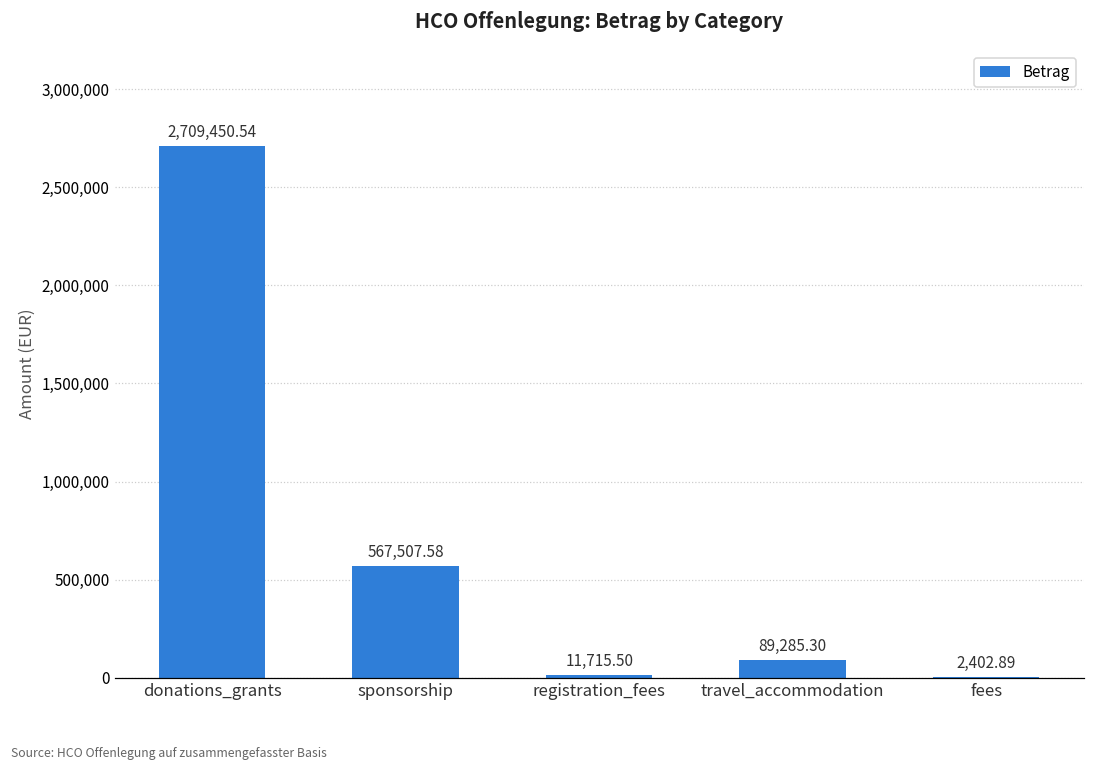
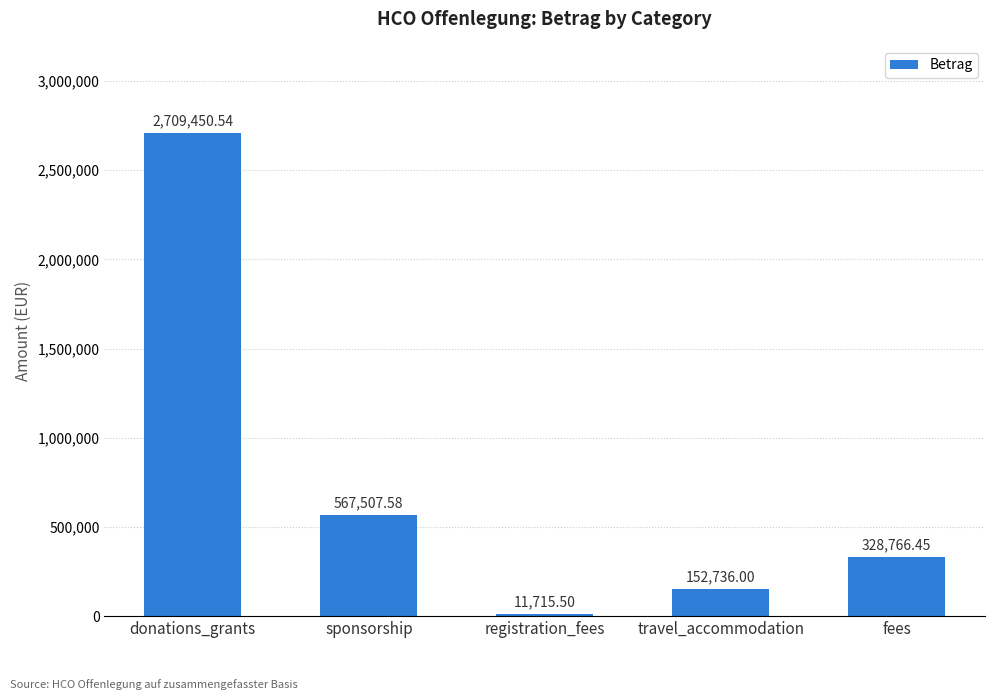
travel_accommodation: 89,285.30 -> 152,736.00
fees: 2,402.89 -> 328,766.45
